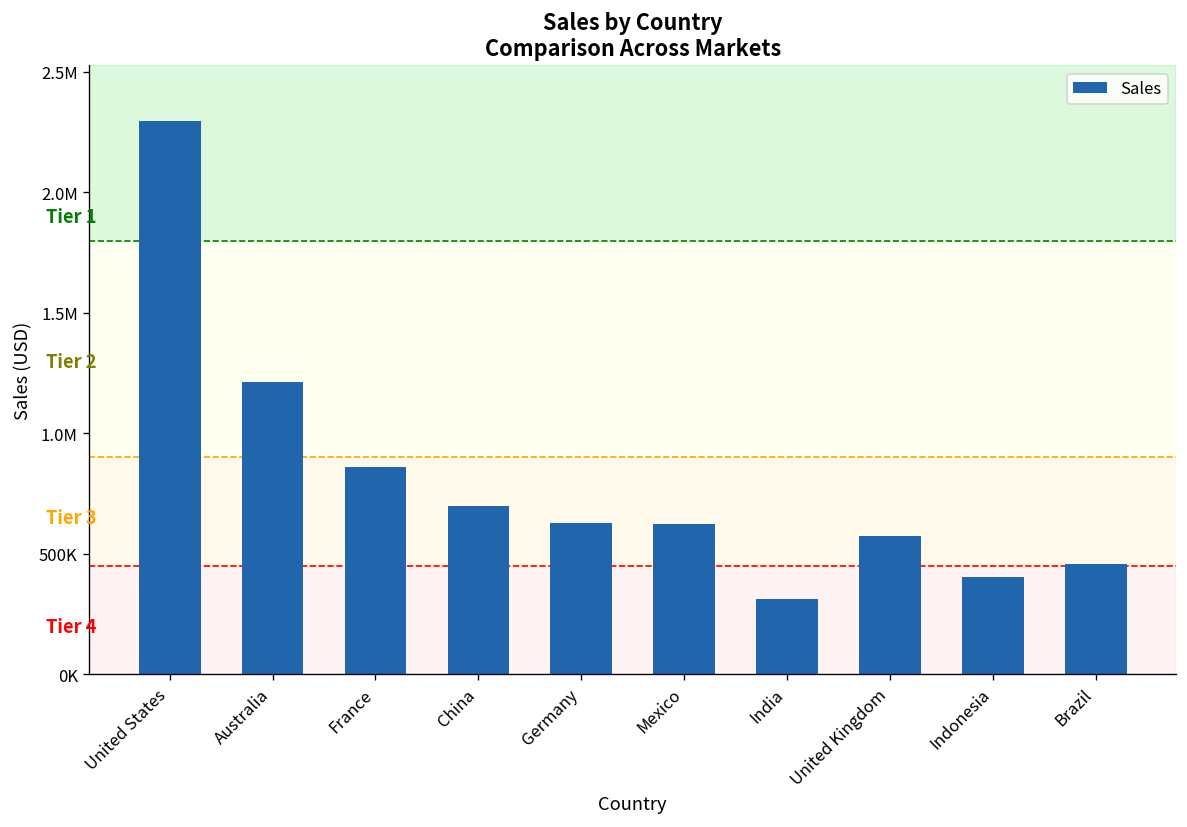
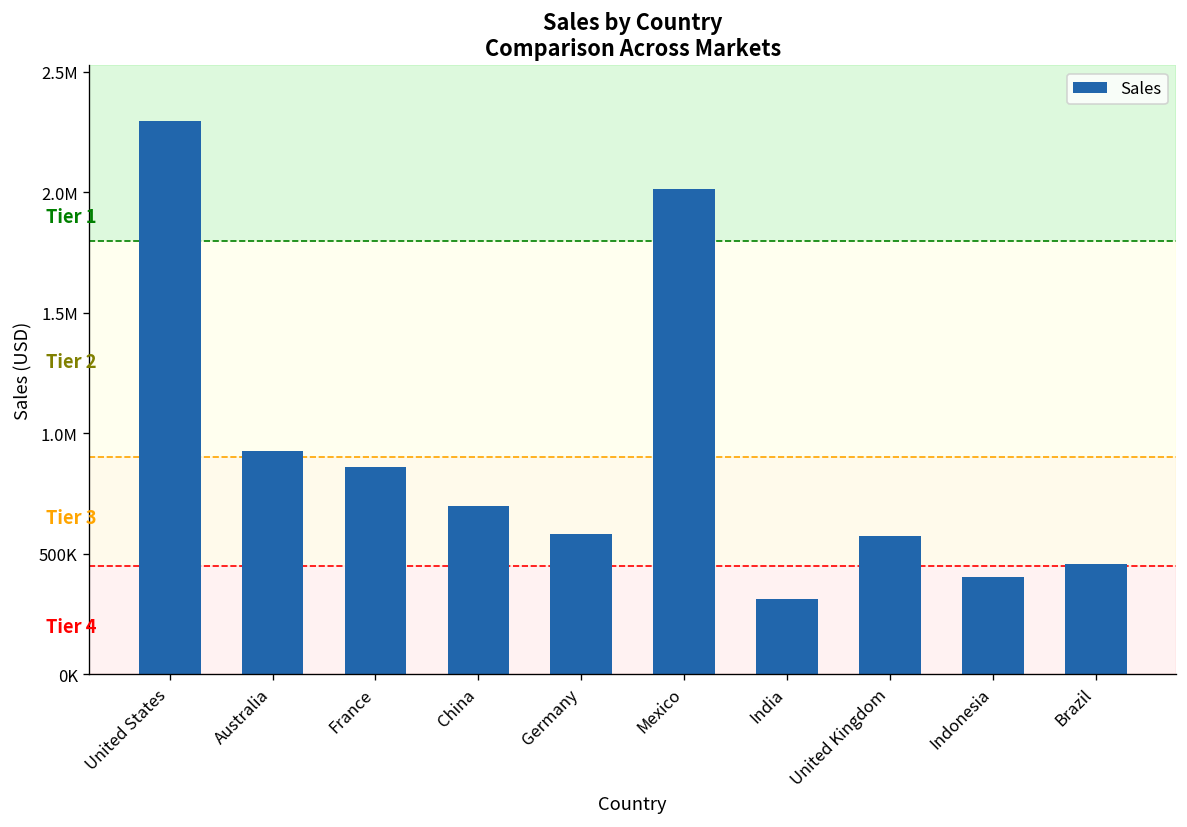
Australia: 1210000 -> 930000
Germany: 630000 -> 580000
Mexico: 620000 -> 2010000
